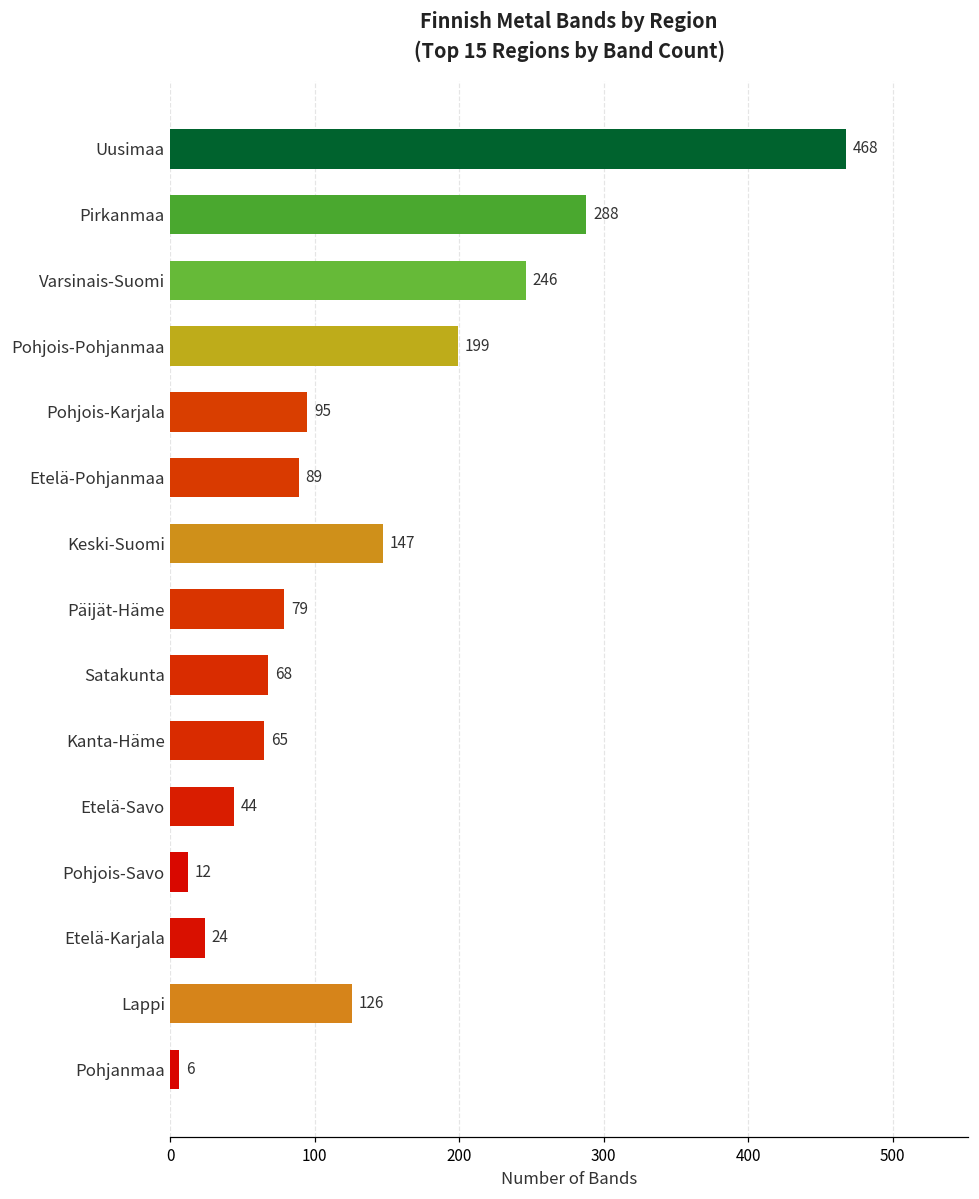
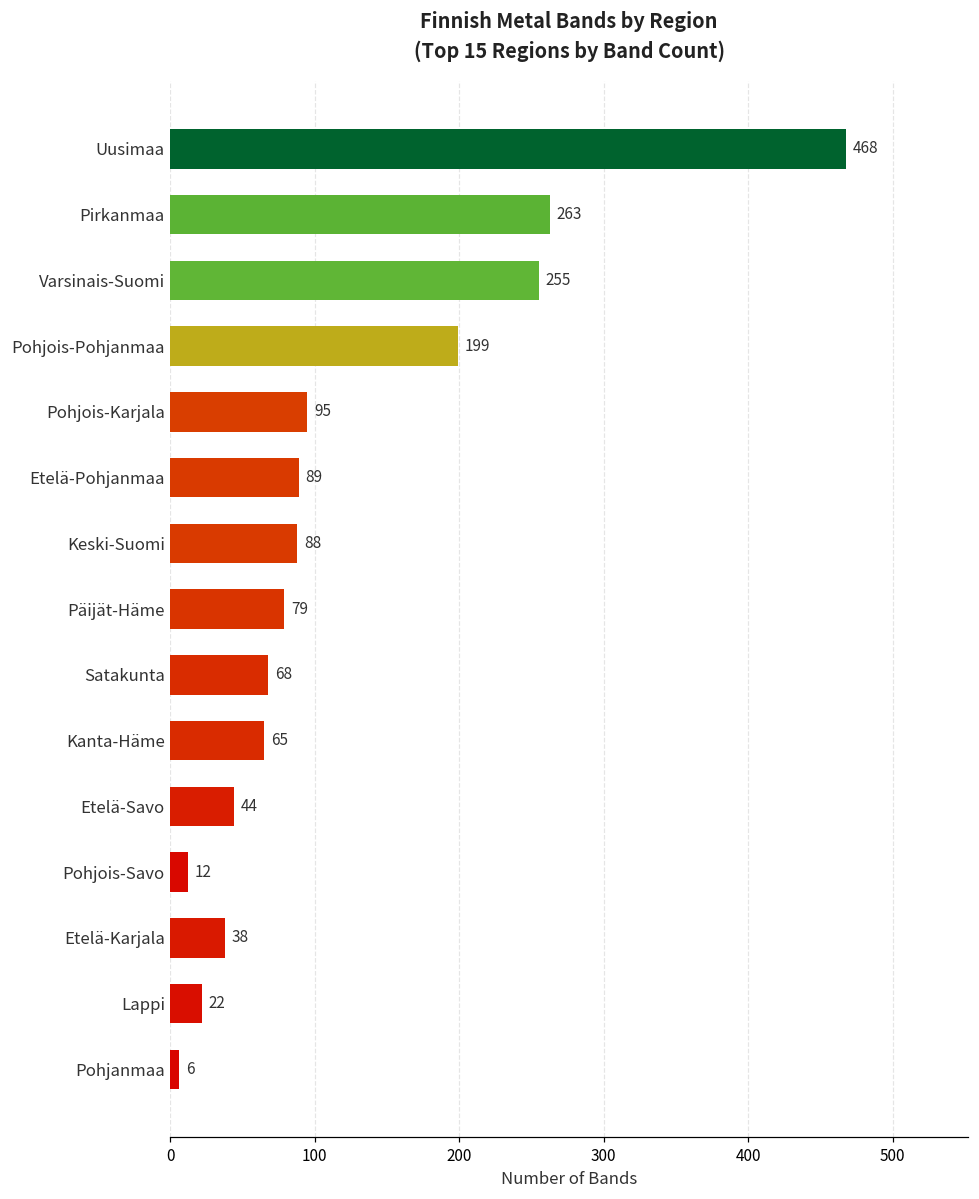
Pirkanmaa: 288 -> 263
Varsinais-Suomi: 246 -> 255
Keski-Suomi: 147 -> 88
Etelä-Karjala: 24 -> 38
Lappi: 126 -> 22
